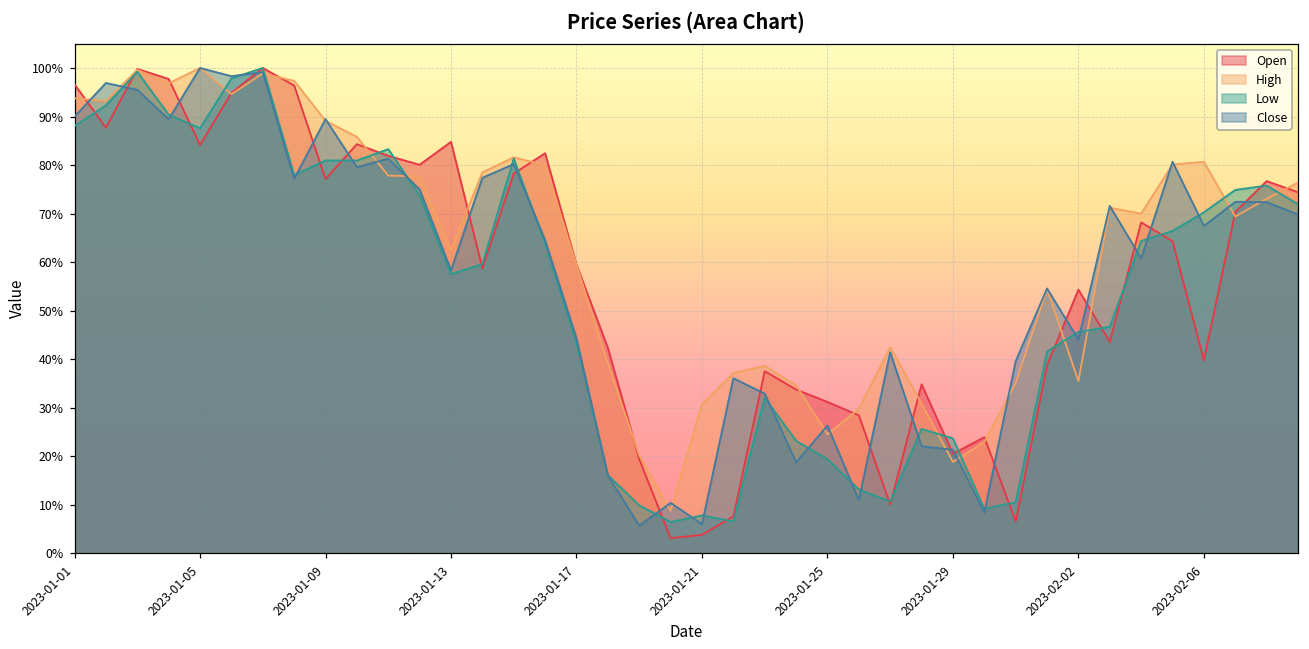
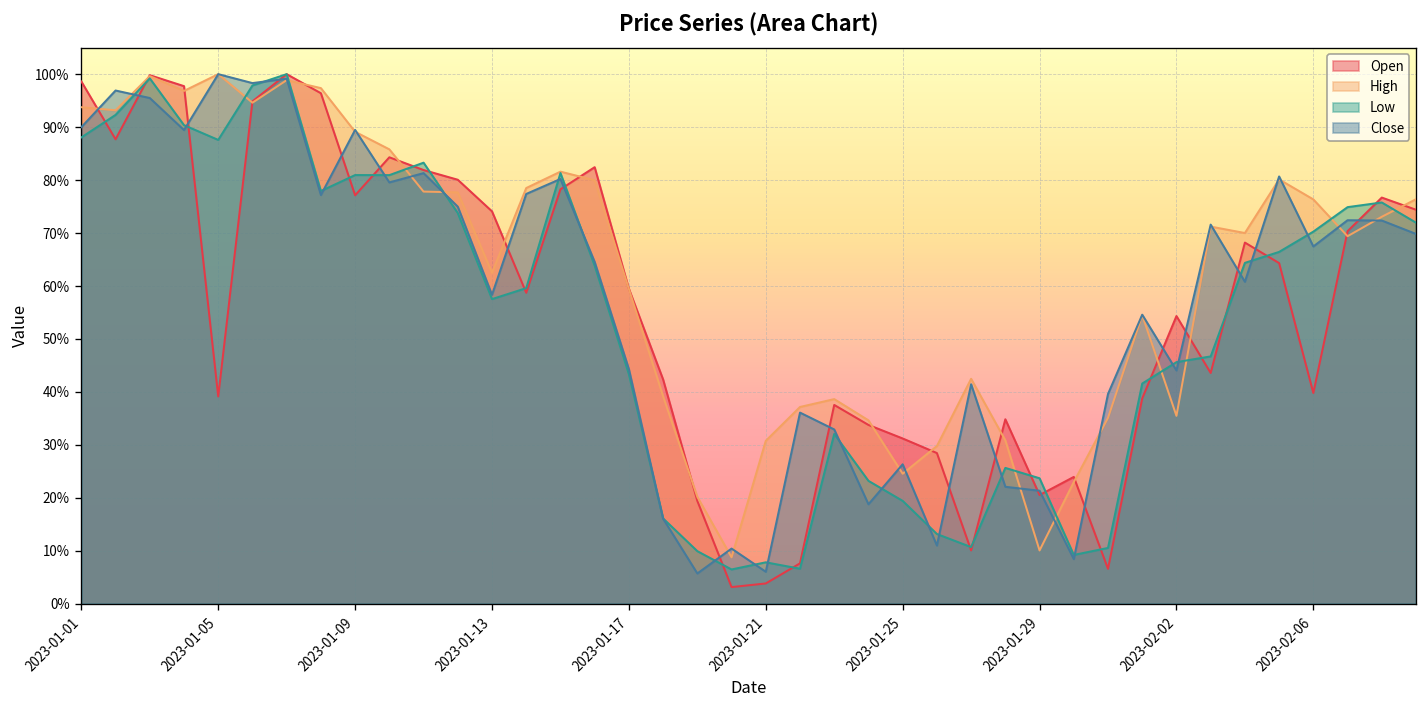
Open, 2023-01-01: 97% -> 99%
Open, 2023-01-05: 84% -> 39%
Open, 2023-01-13: 85% -> 74%
High, 2023-01-29: 19% -> 10%
High, 2023-02-06: 81% -> 76%
